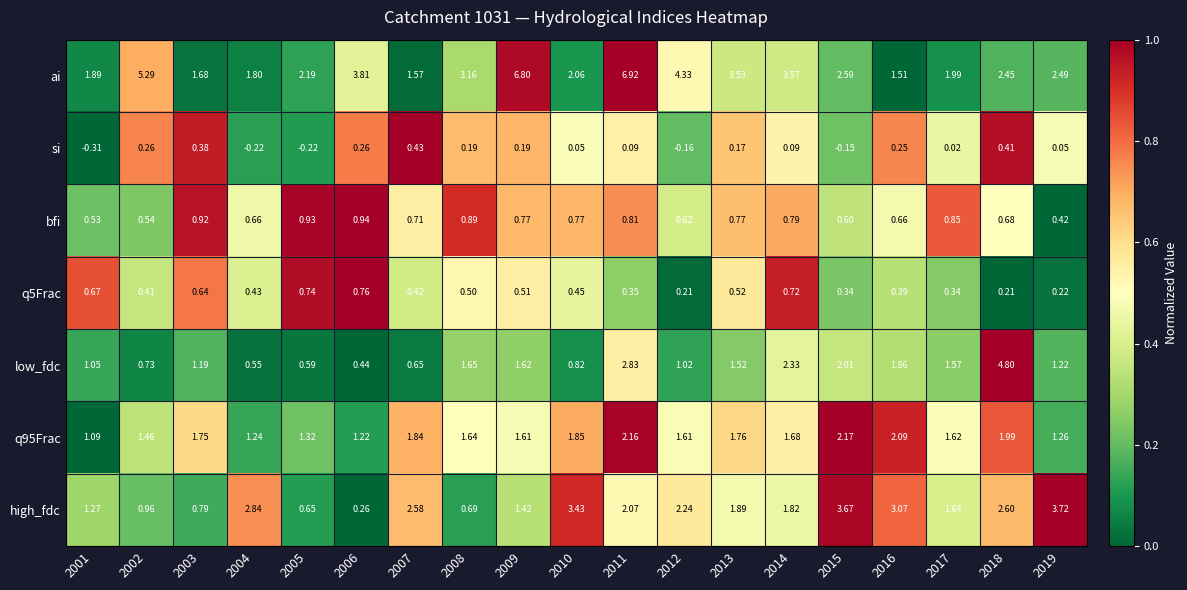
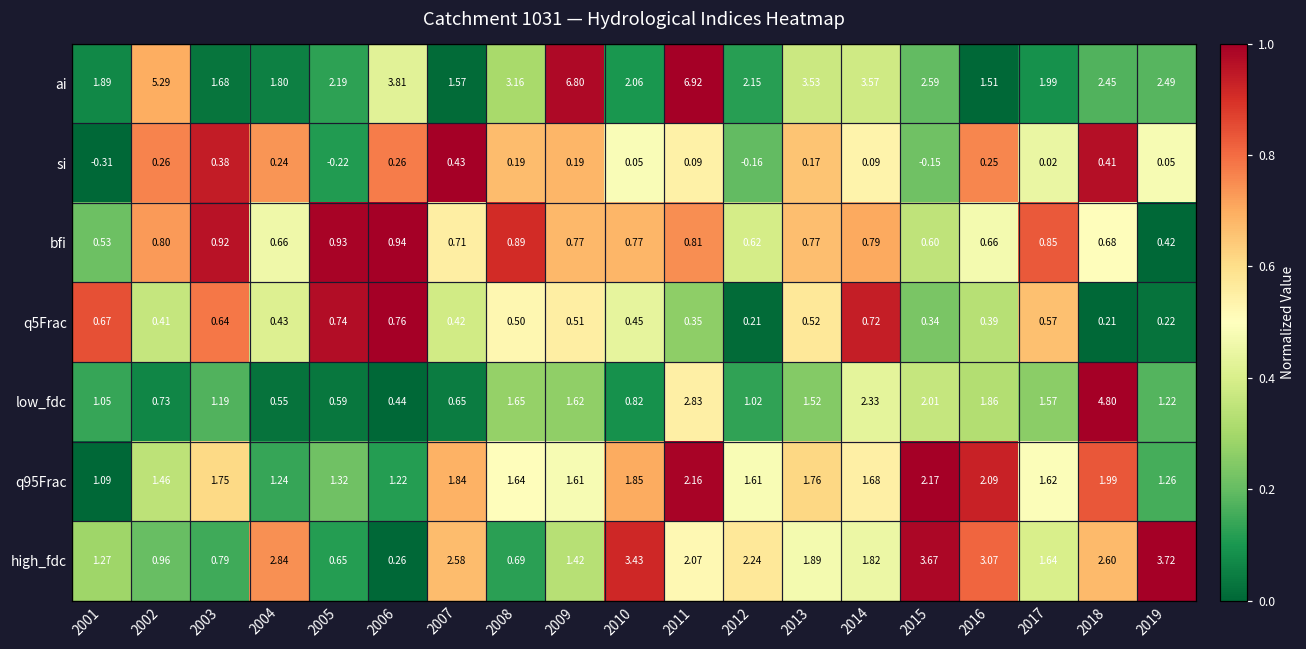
ai, 2012: 4.33 -> 2.15
si, 2004: -0.22 -> 0.24
bfi, 2002: 0.54 -> 0.80
q5Frac, 2017: 0.34 -> 0.57
